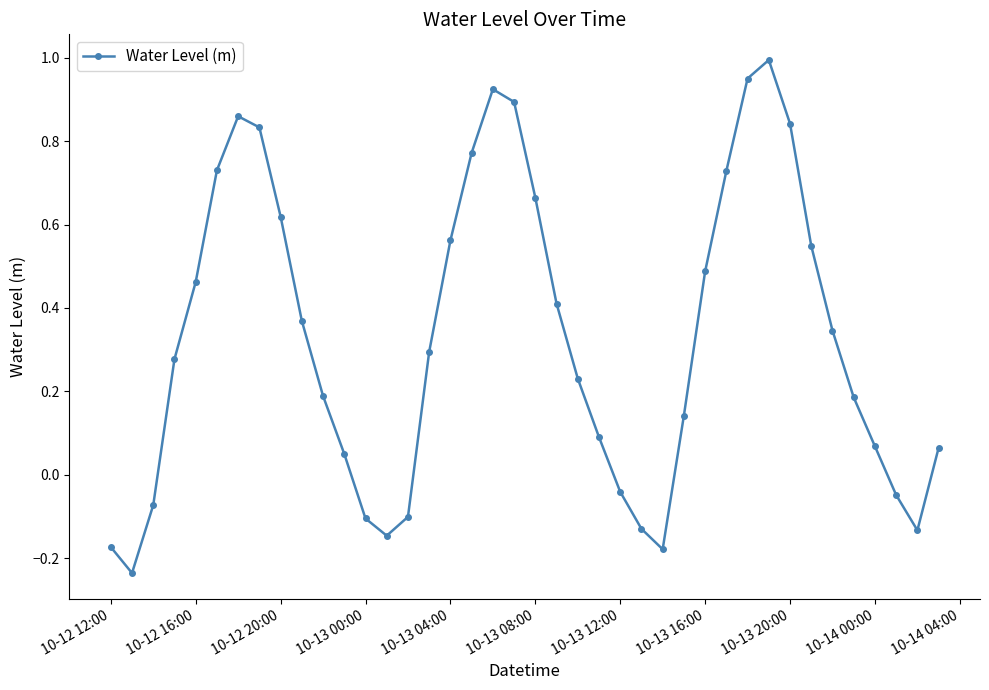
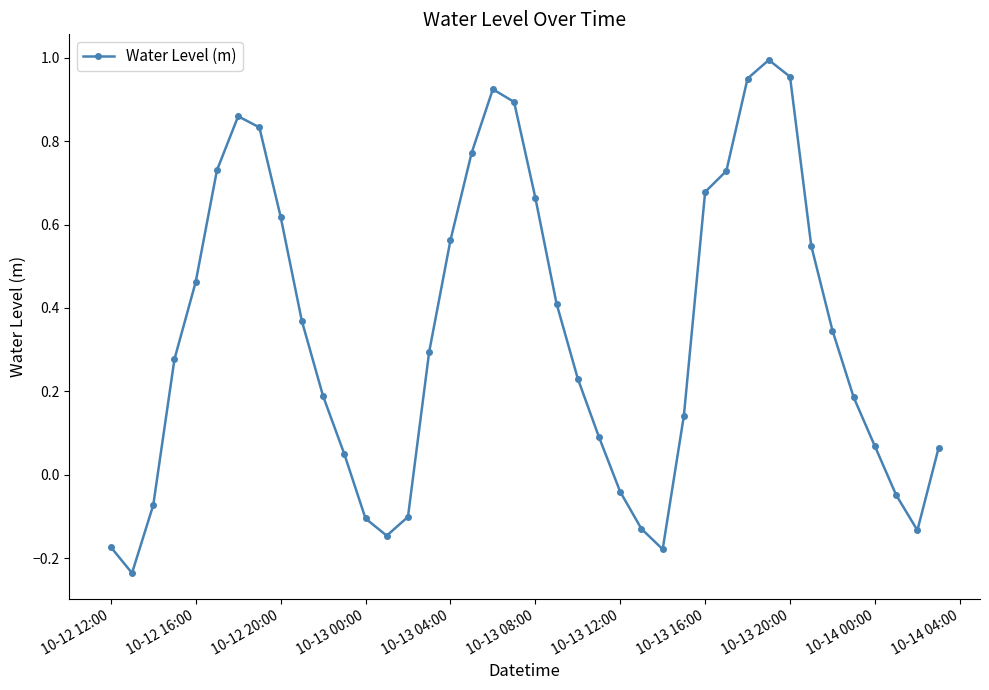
10-13 16:00: 0.49 -> 0.68
10-13 20:00: 0.84 -> 0.95
